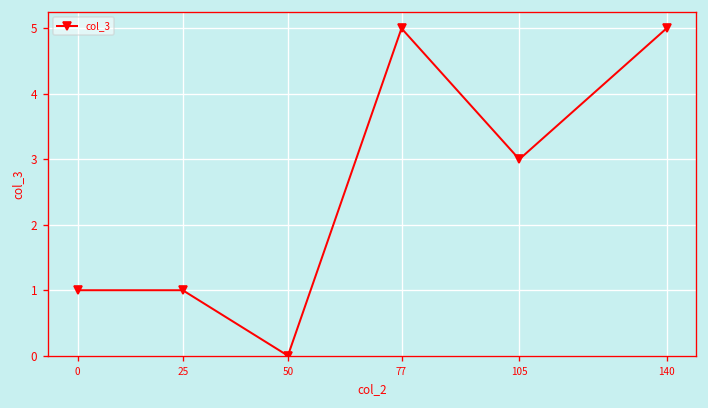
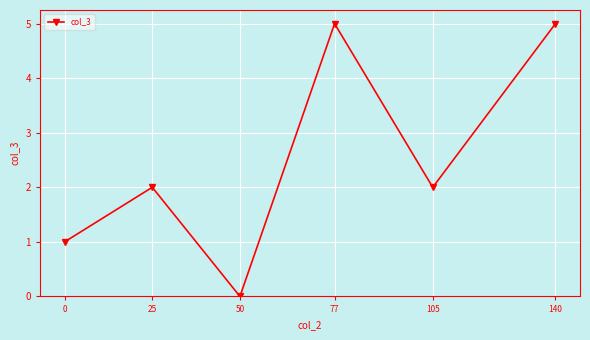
25: 1 -> 2
105: 3 -> 2
